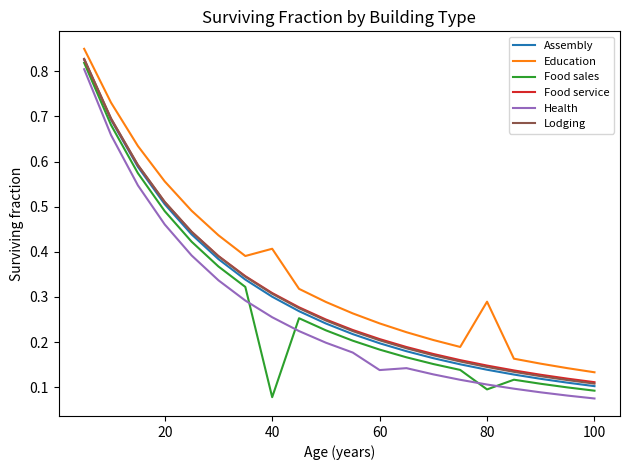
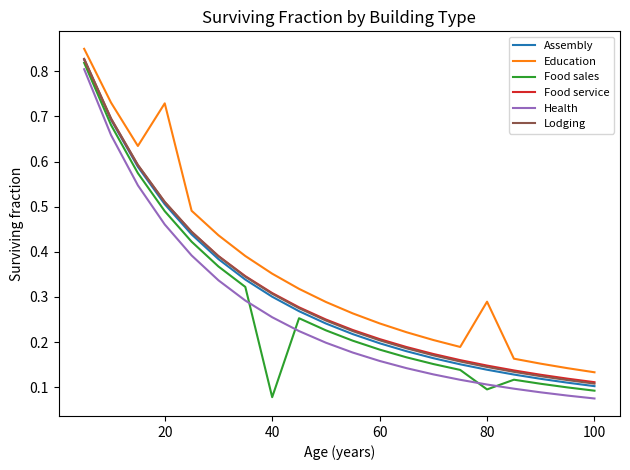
Education, 20: 0.56 -> 0.73
Education, 40: 0.41 -> 0.35
Health, 60: 0.14 -> 0.16
